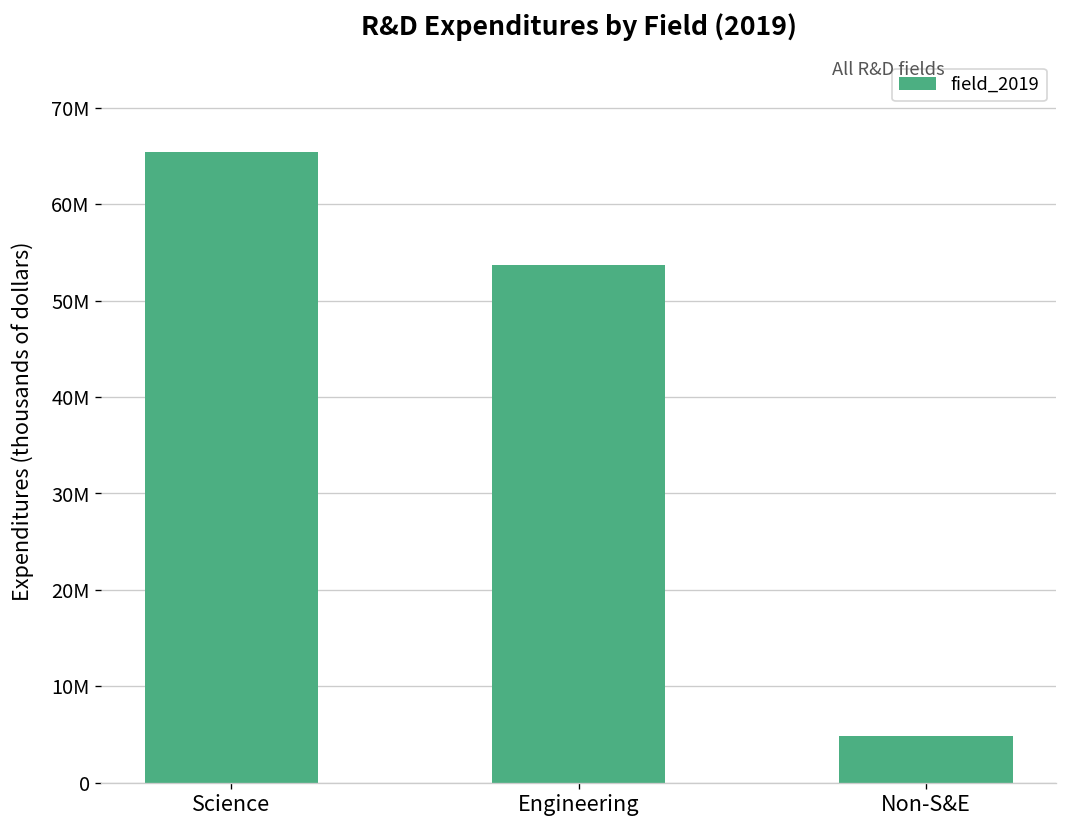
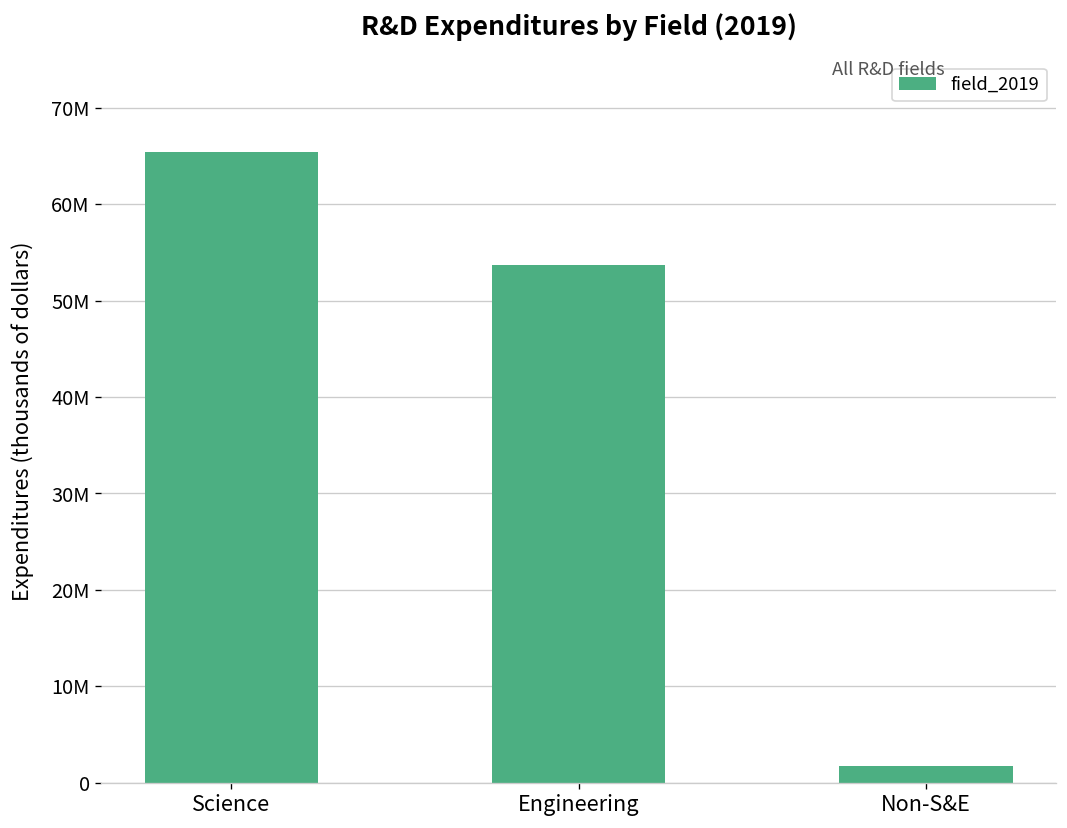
Non-S&E: 5000000 -> 2000000
